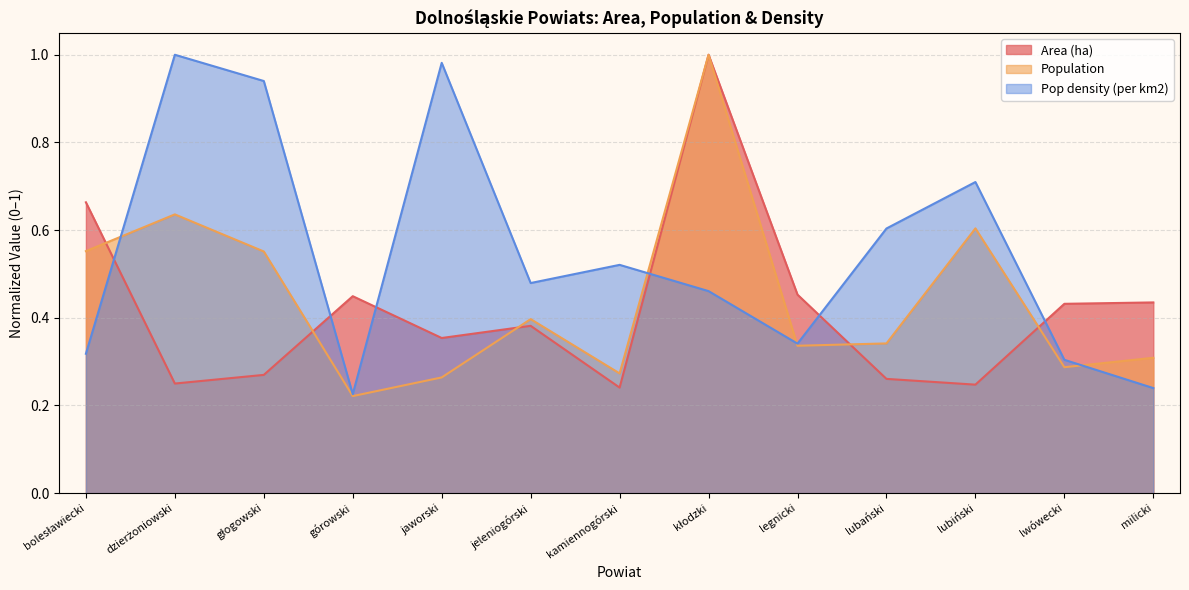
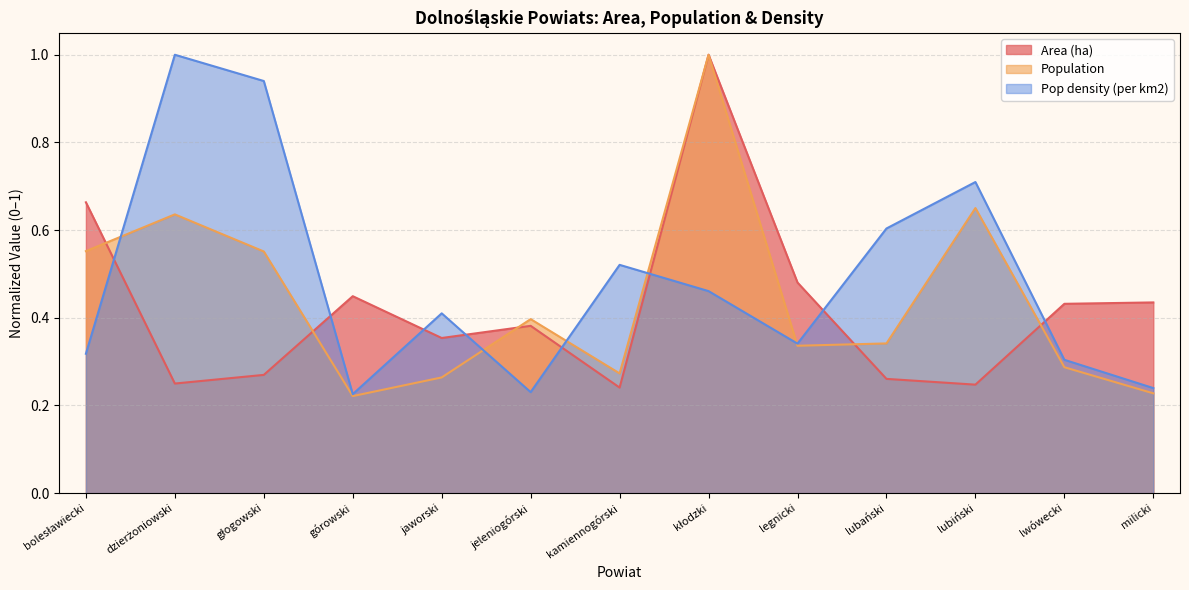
Pop density (per km2), jaworski: 0.98 -> 0.41
Pop density (per km2), jeleniogórski: 0.48 -> 0.23
Area (ha), legnicki: 0.45 -> 0.48
Population, lubiński: 0.60 -> 0.65
Population, milicki: 0.31 -> 0.23
